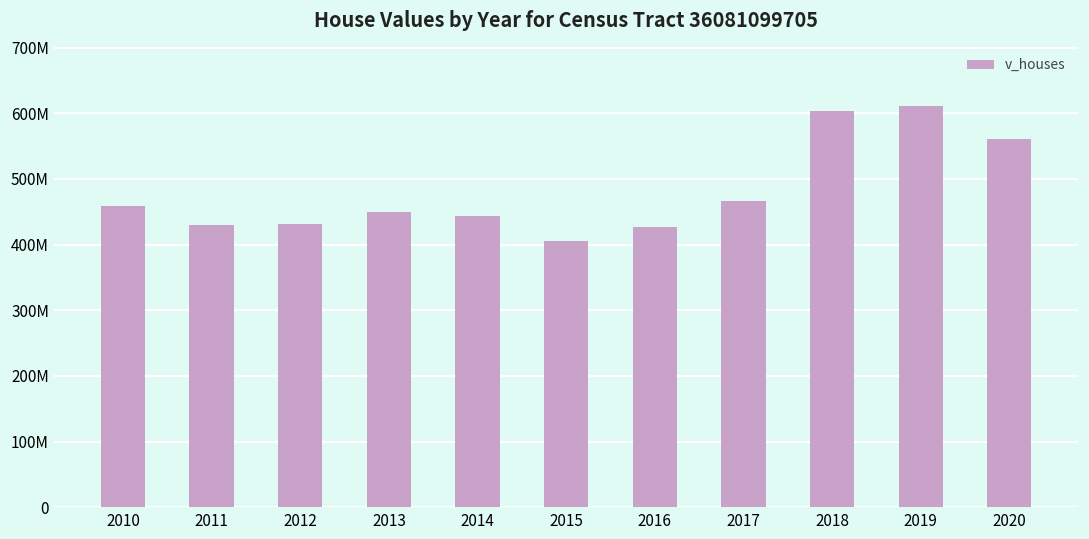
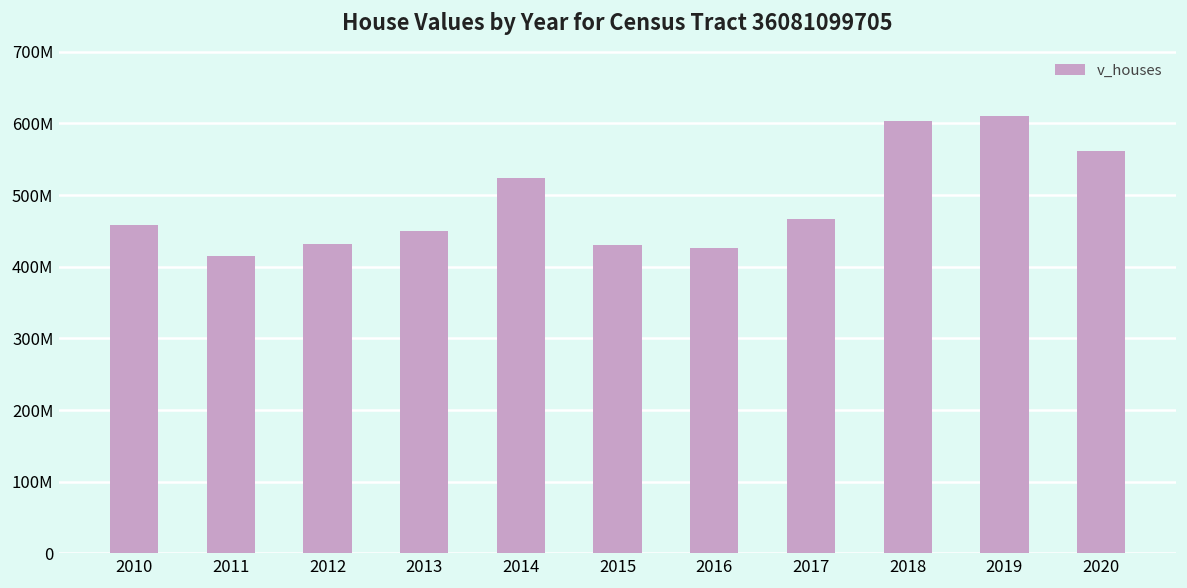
2011: 430000000 -> 420000000
2014: 440000000 -> 520000000
2015: 400000000 -> 430000000
